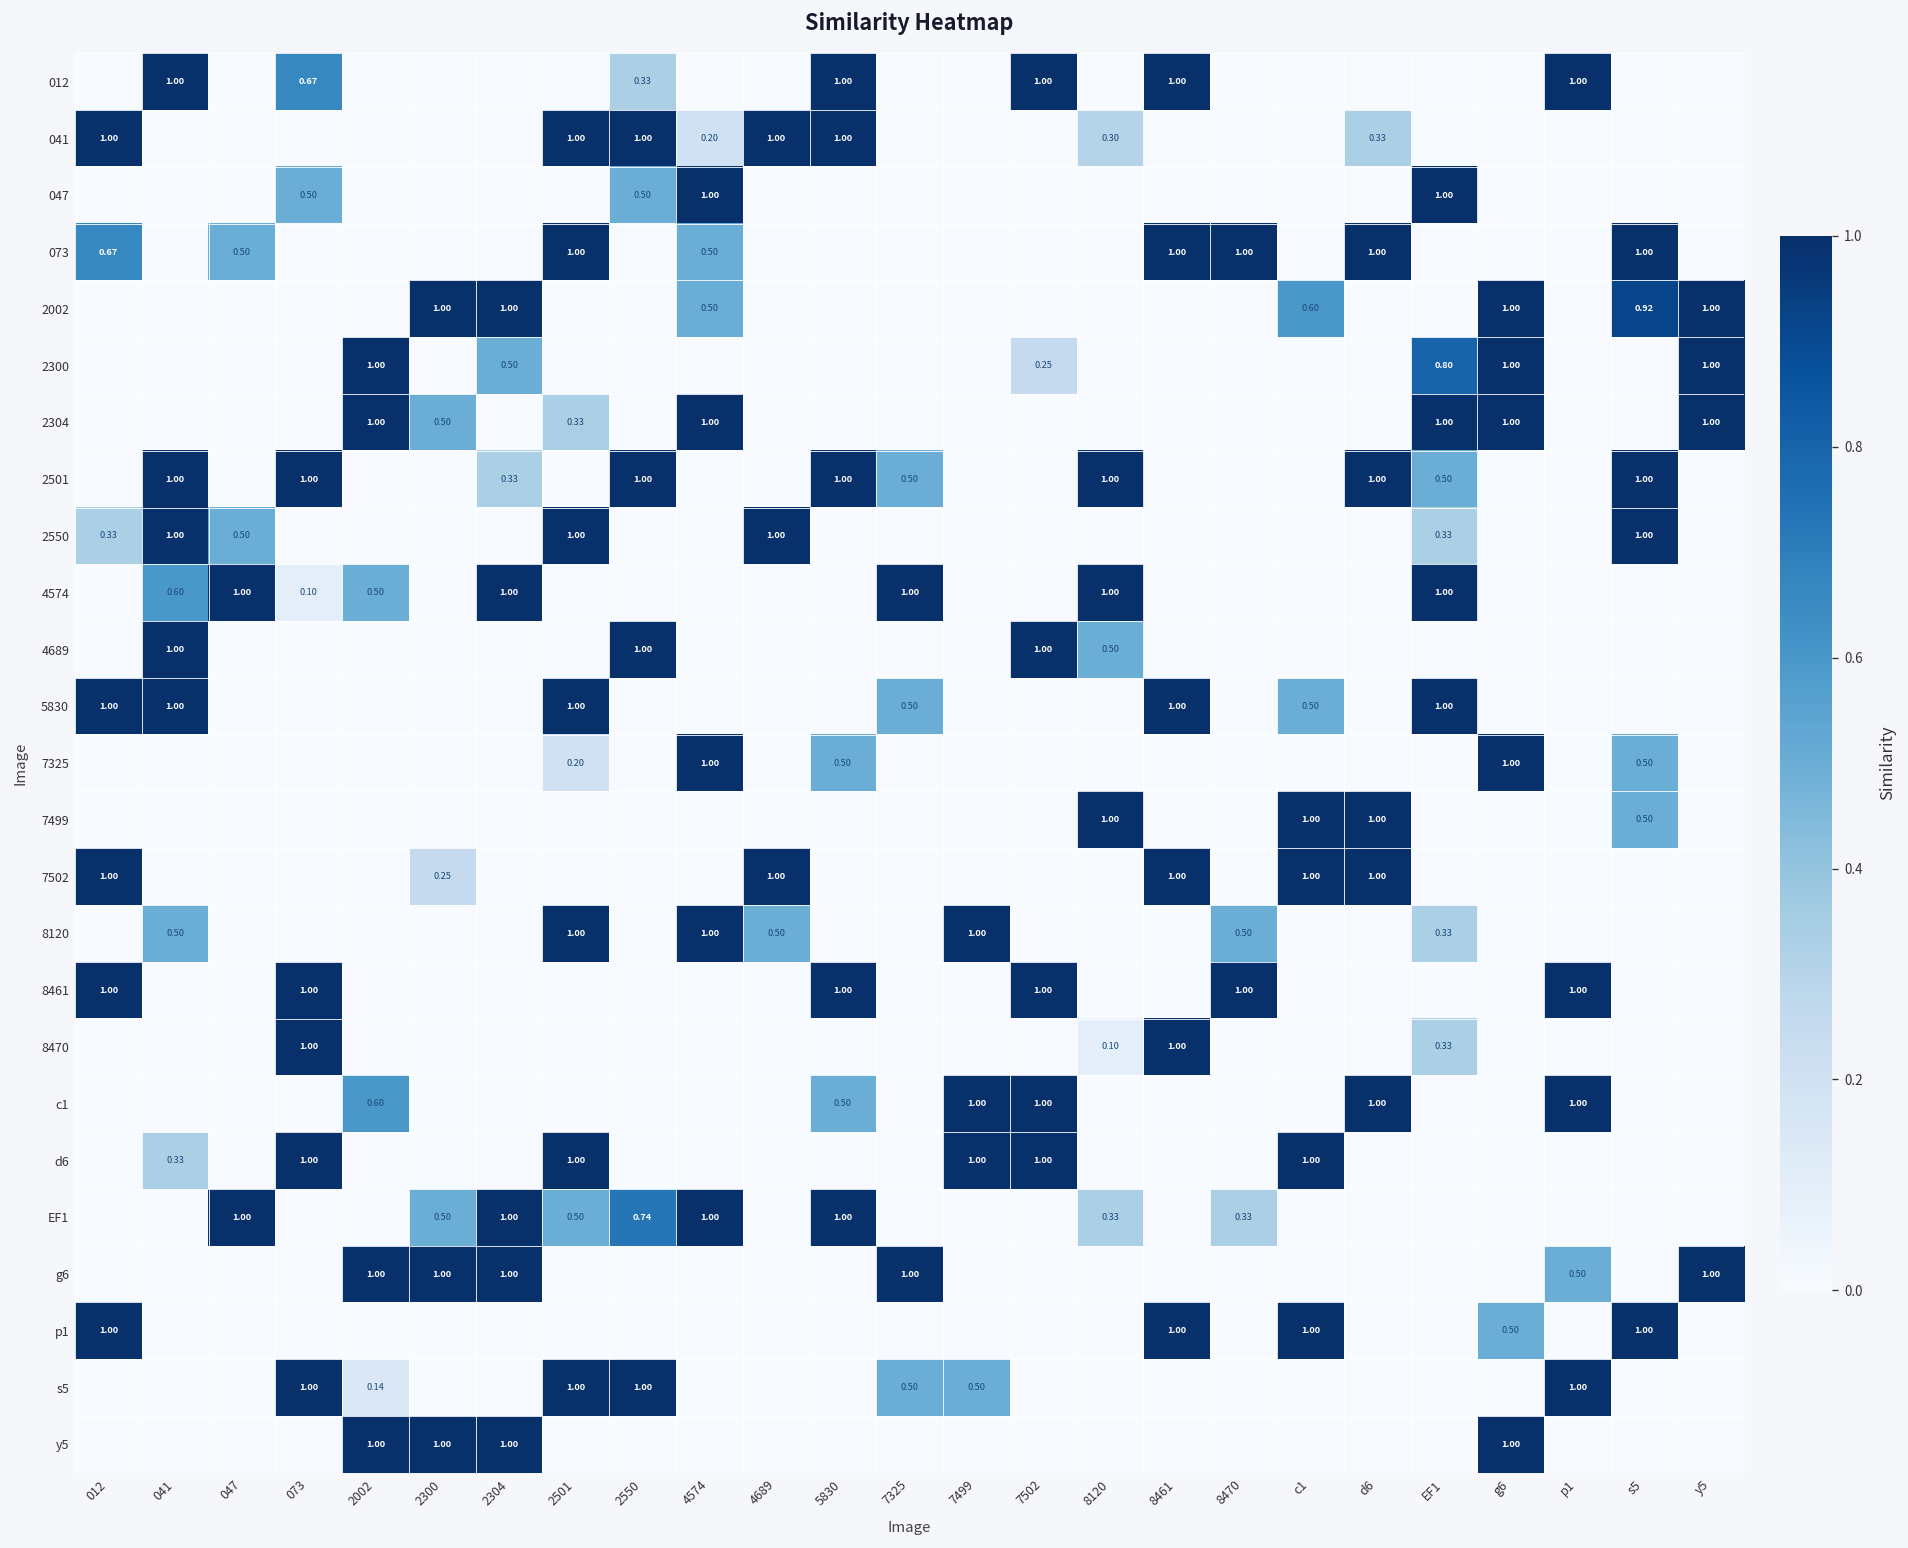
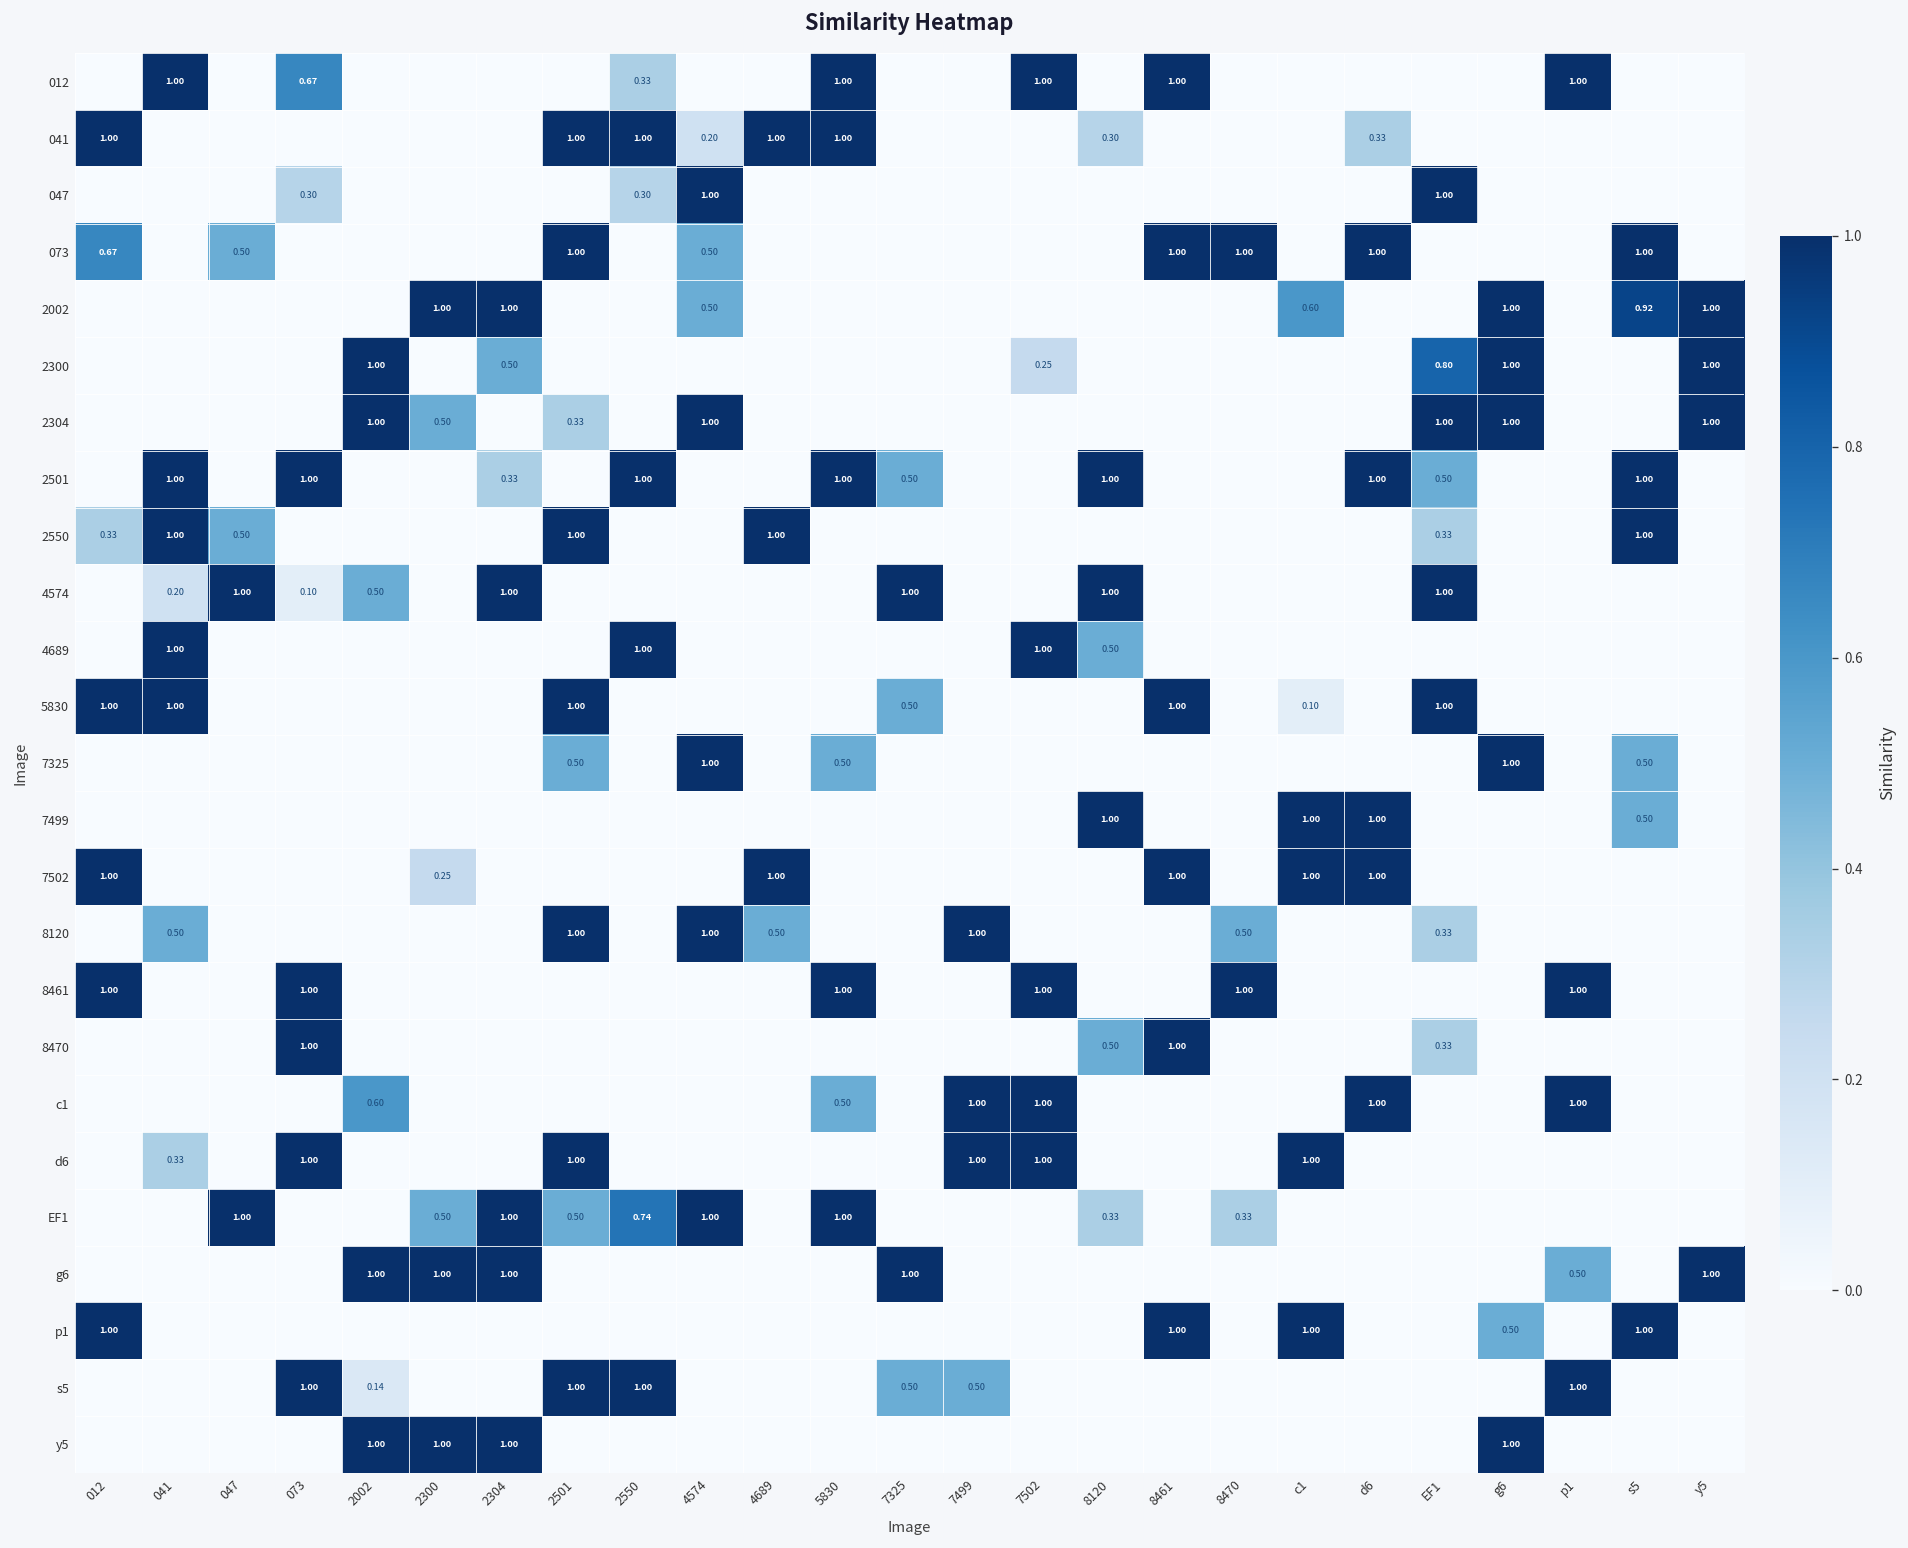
047, 073: 0.50 -> 0.30
047, 2550: 0.50 -> 0.30
4574, 041: 0.60 -> 0.20
5830, c1: 0.50 -> 0.10
7325, 2501: 0.20 -> 0.50
8470, 8120: 0.10 -> 0.50
